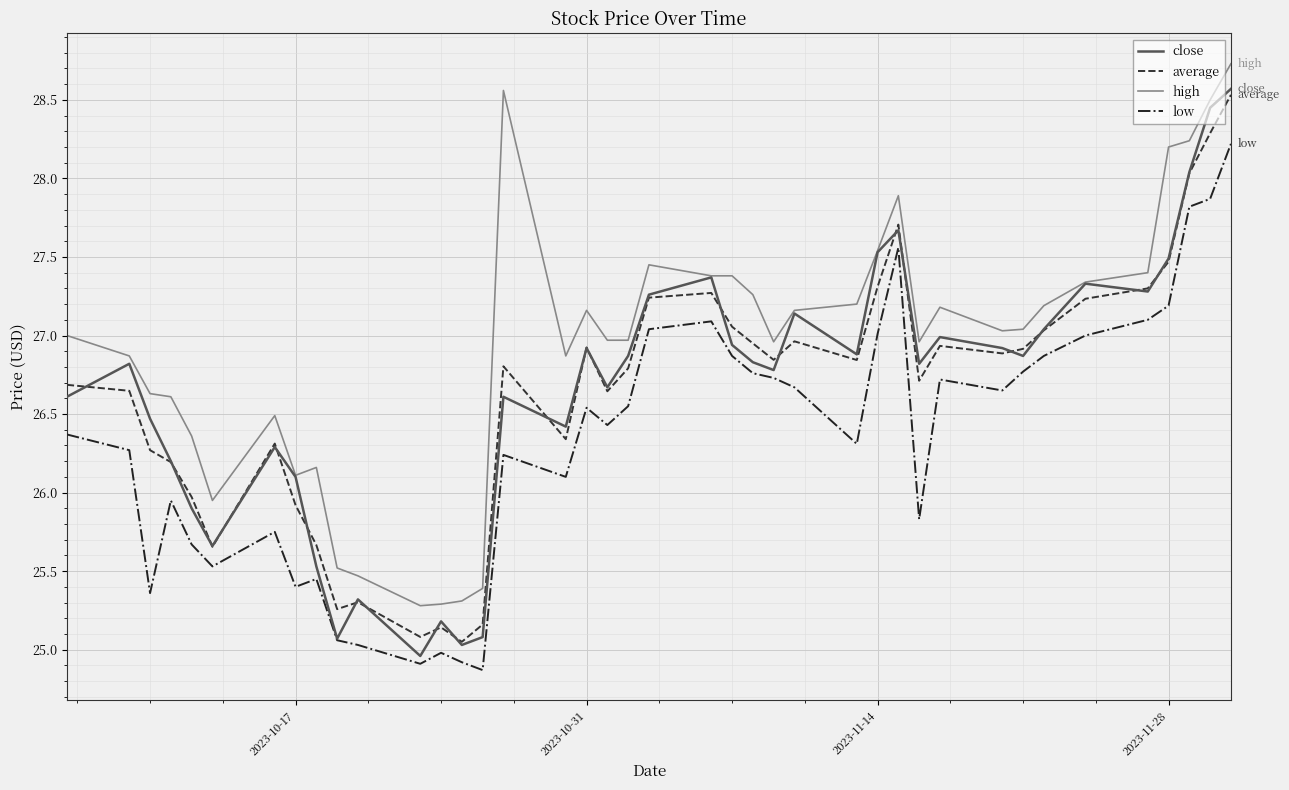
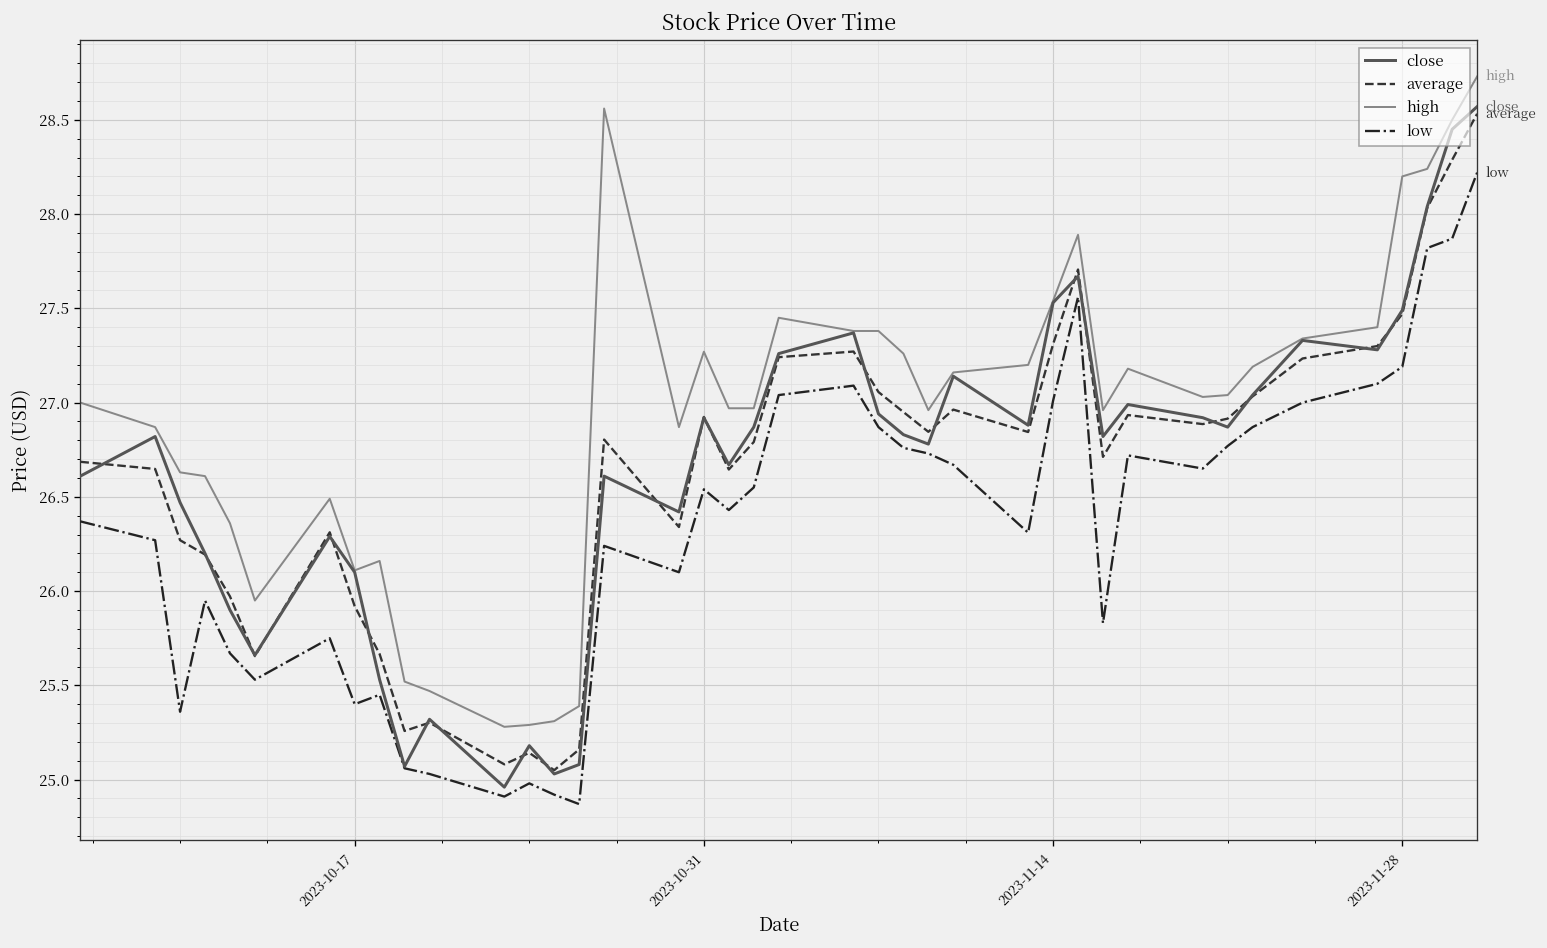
high, 2023-10-31: 27.16 -> 27.27
